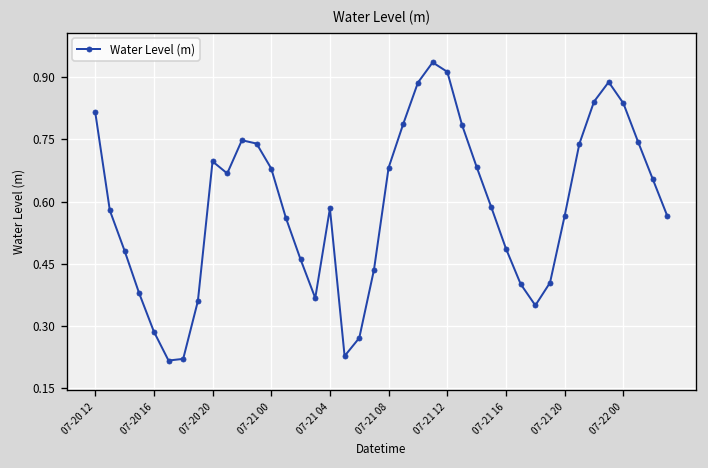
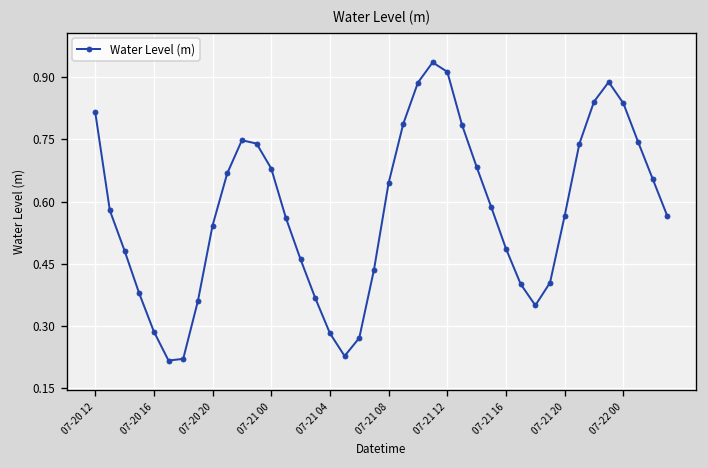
07-20 20: 0.70 -> 0.54
07-21 04: 0.58 -> 0.28
07-21 08: 0.68 -> 0.64
